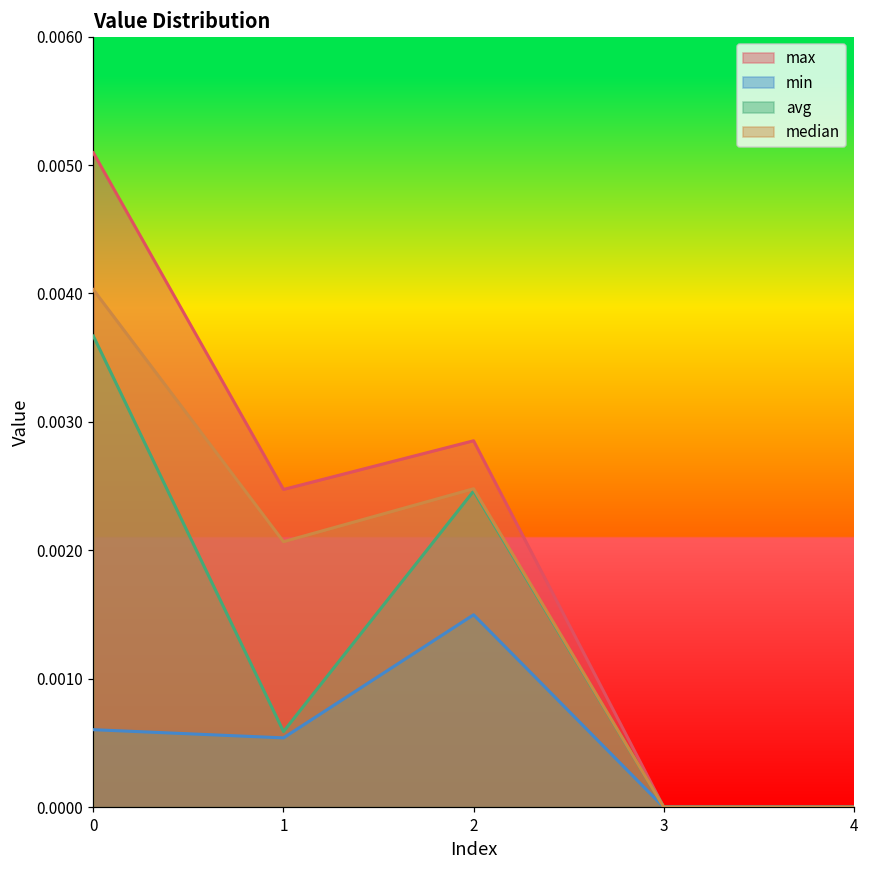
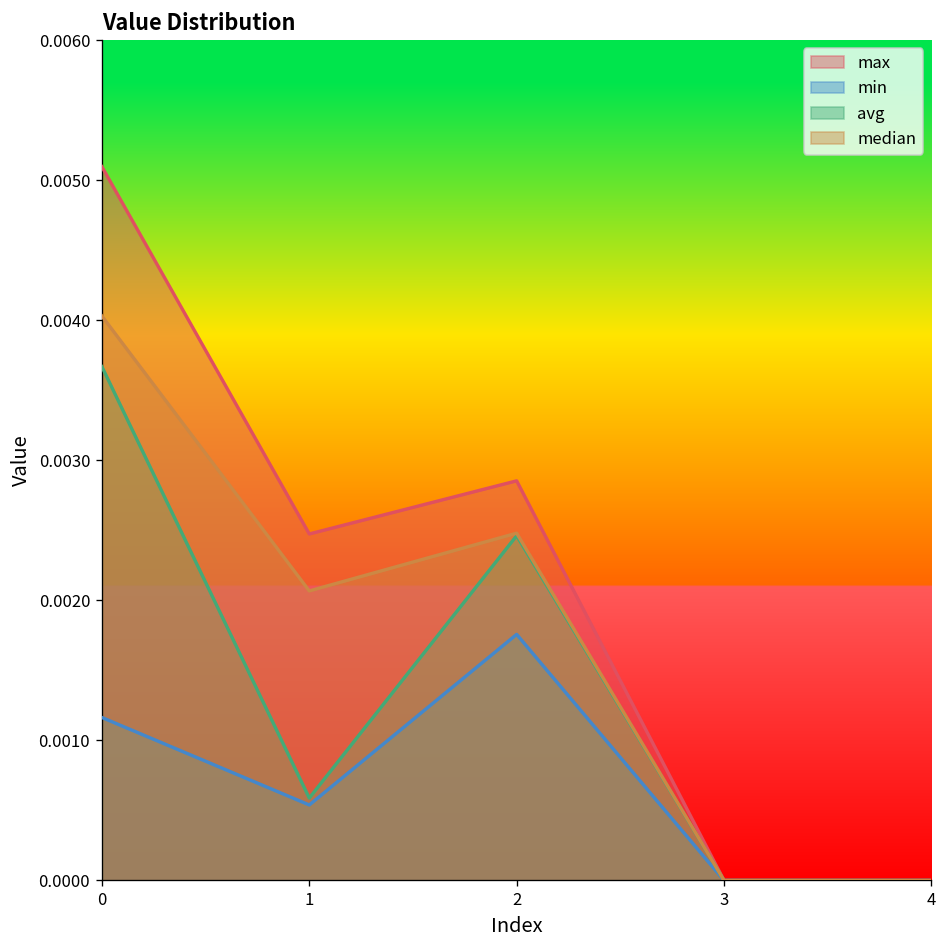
min, 0: 0.00060 -> 0.00116
min, 2: 0.00150 -> 0.00176
